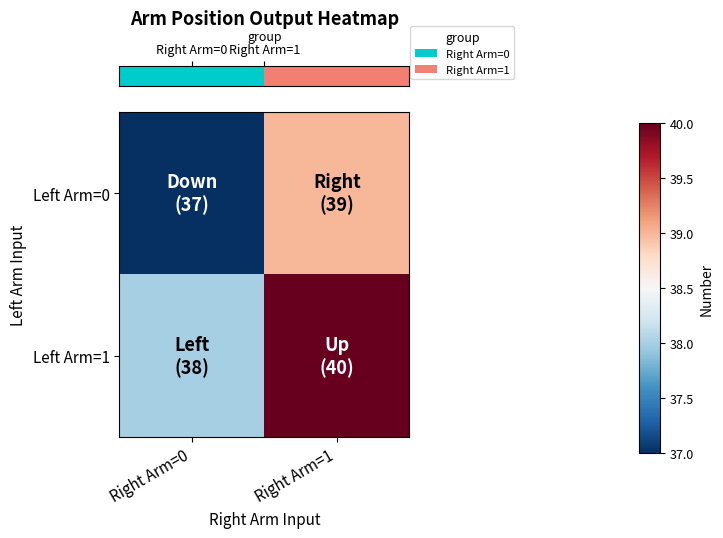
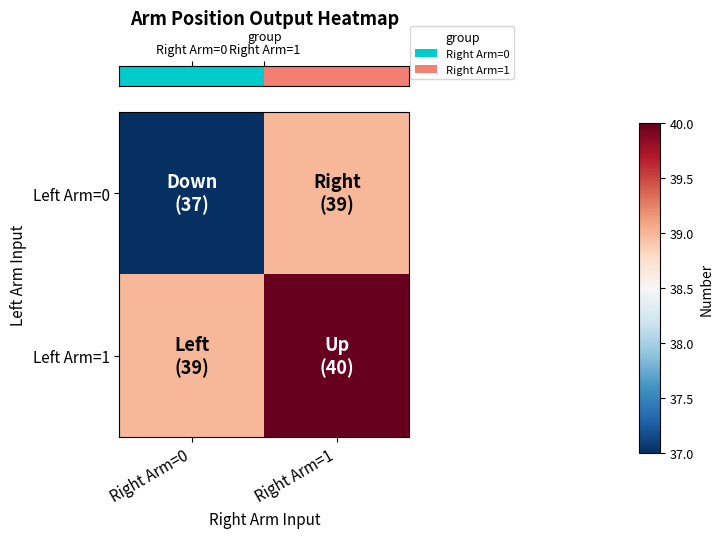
Left Arm=1, Right Arm=0: (38) -> (39)
